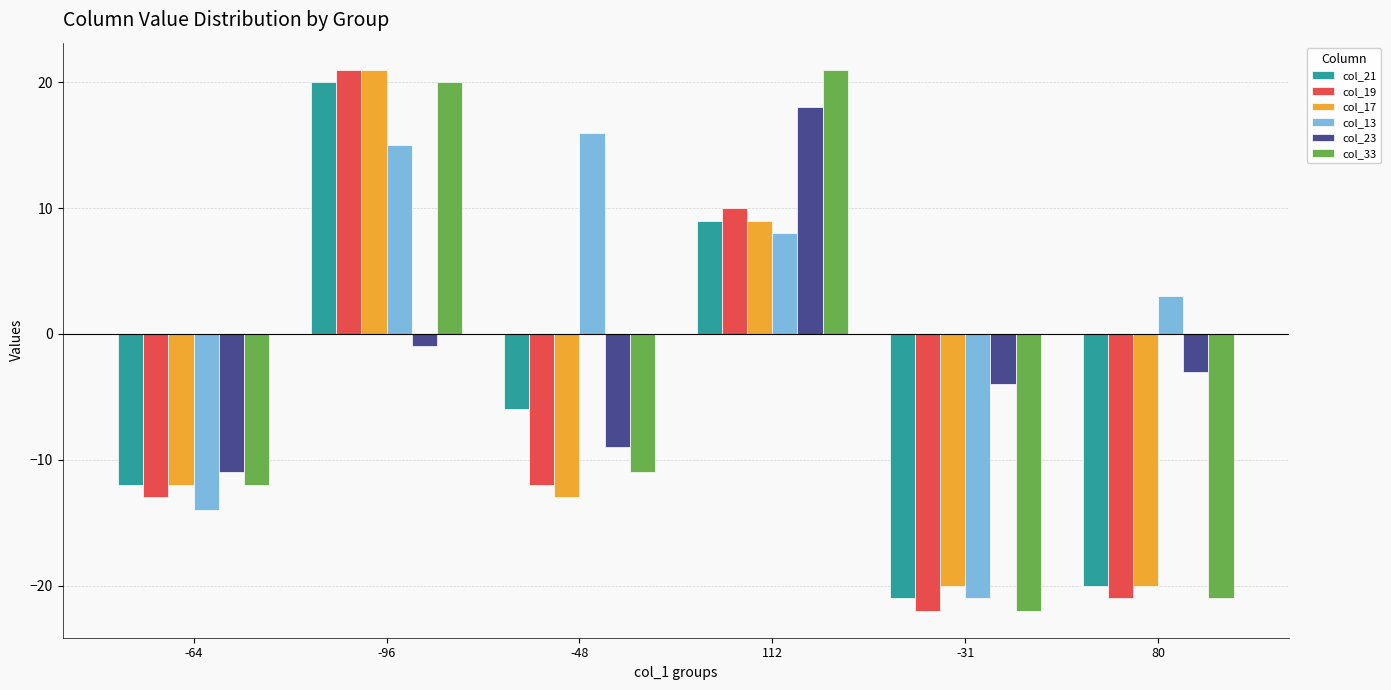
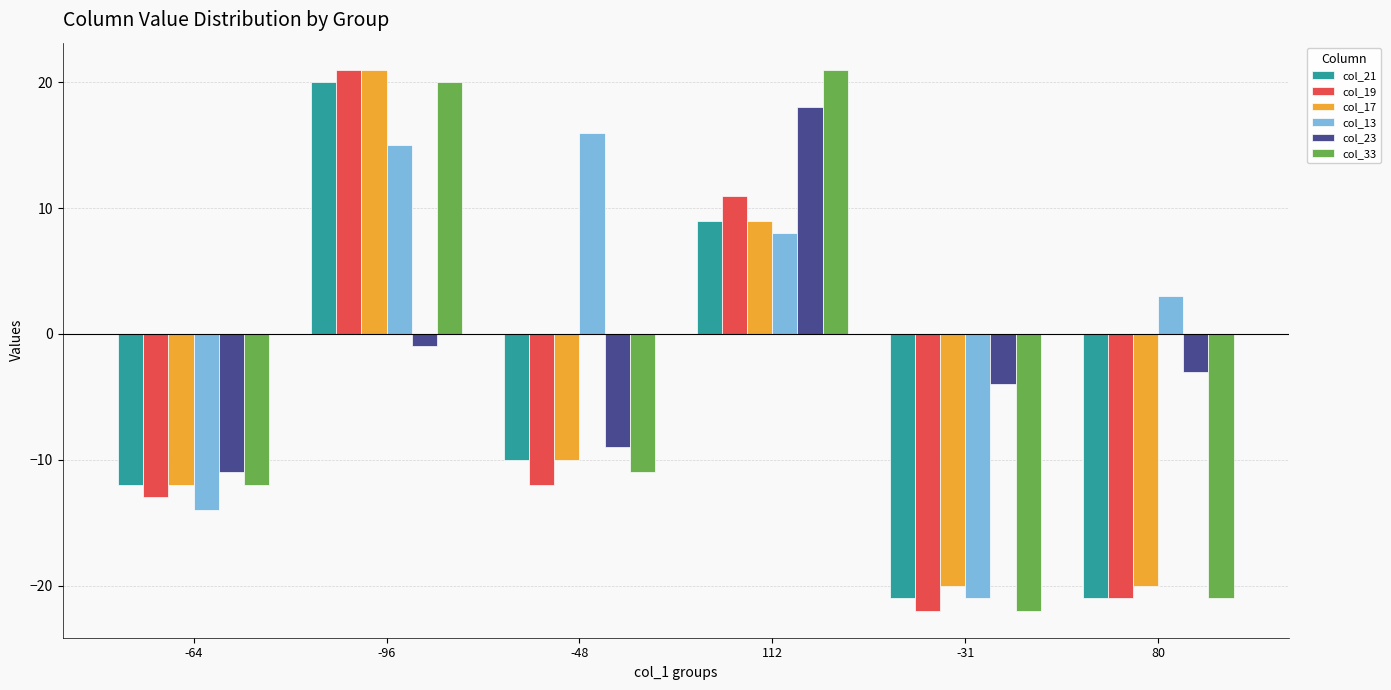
col_21, -48: -6 -> -10
col_17, -48: -13 -> -10
col_19, 112: 10 -> 11
col_21, 80: -20 -> -21
